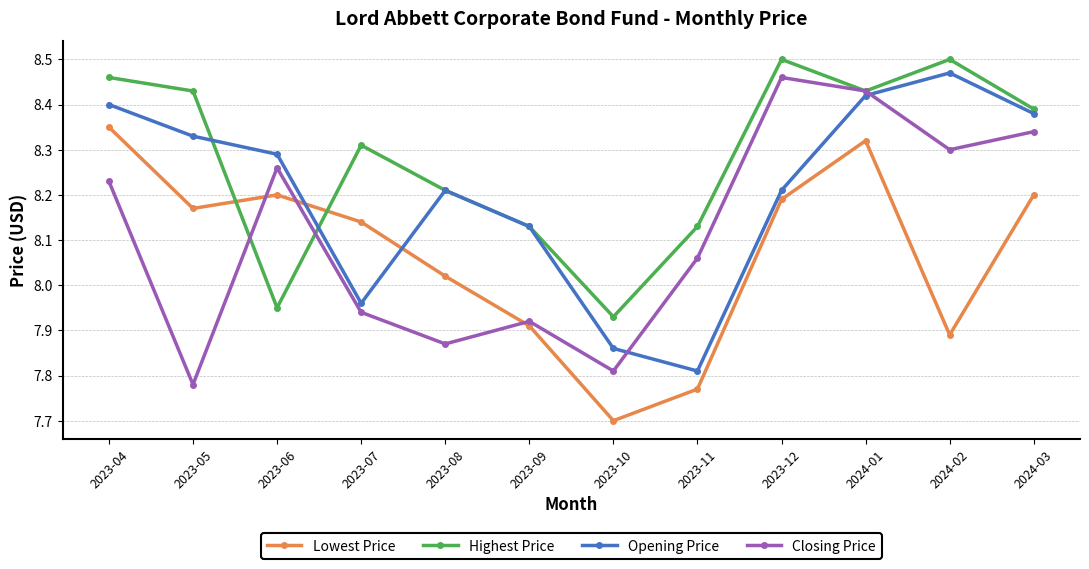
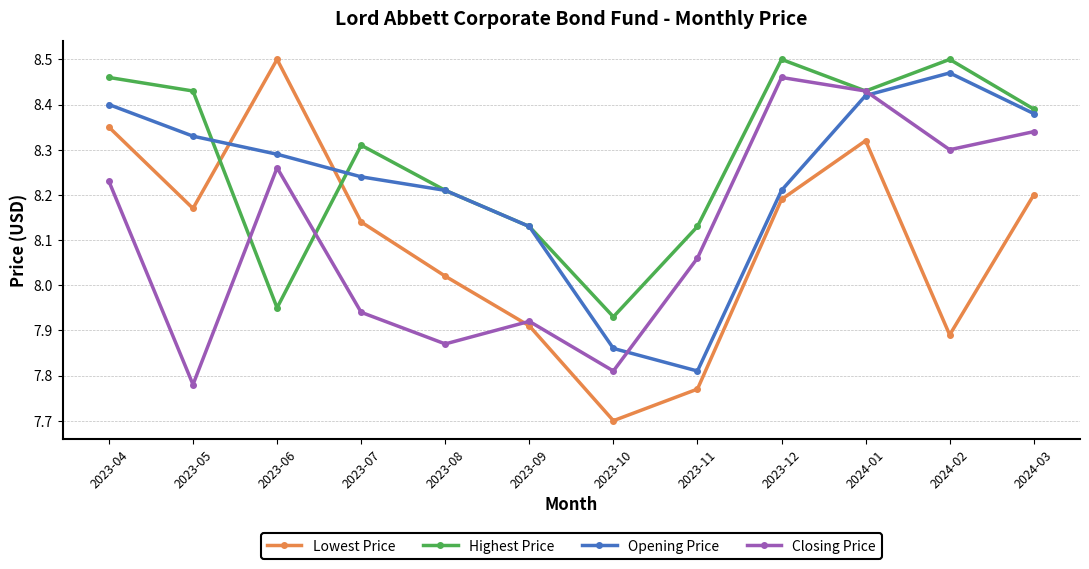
Lowest Price, 2023-06: 8.2 -> 8.5
Opening Price, 2023-07: 7.96 -> 8.24
